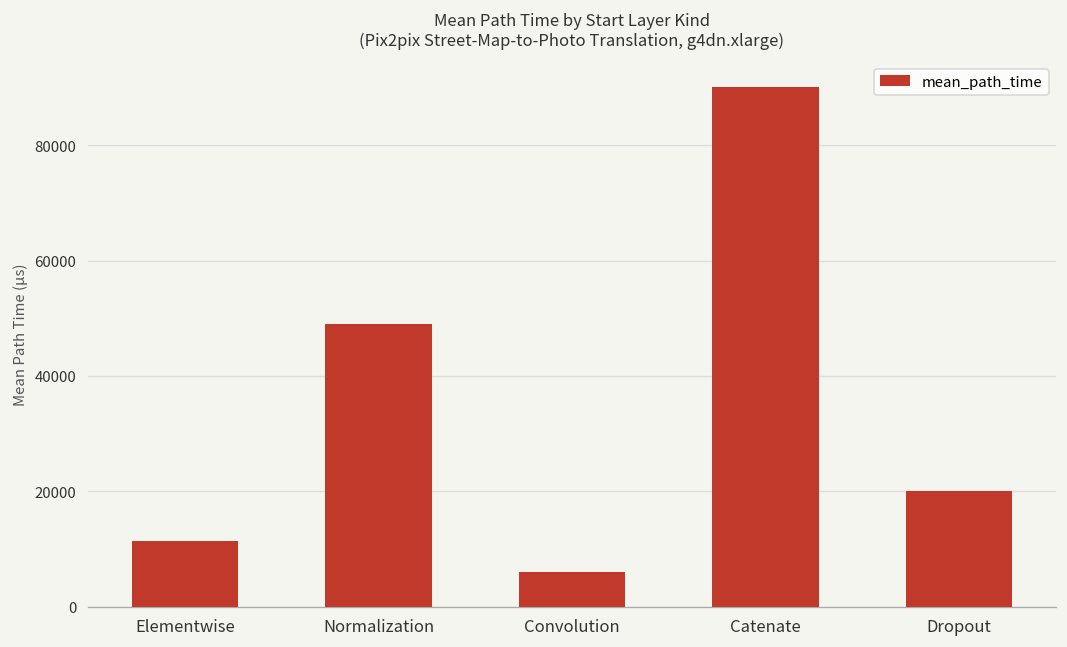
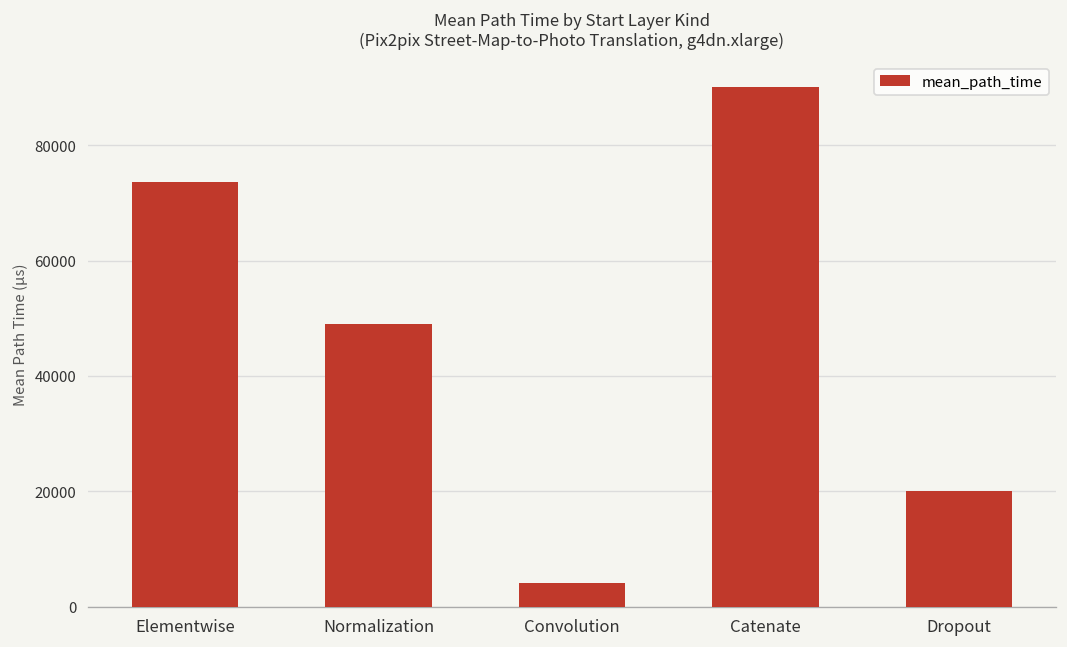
Elementwise: 11000 -> 74000
Convolution: 6000 -> 4000
